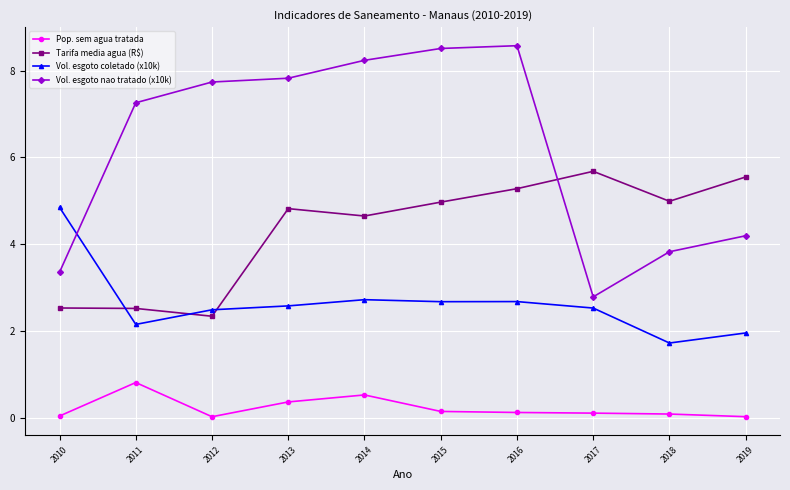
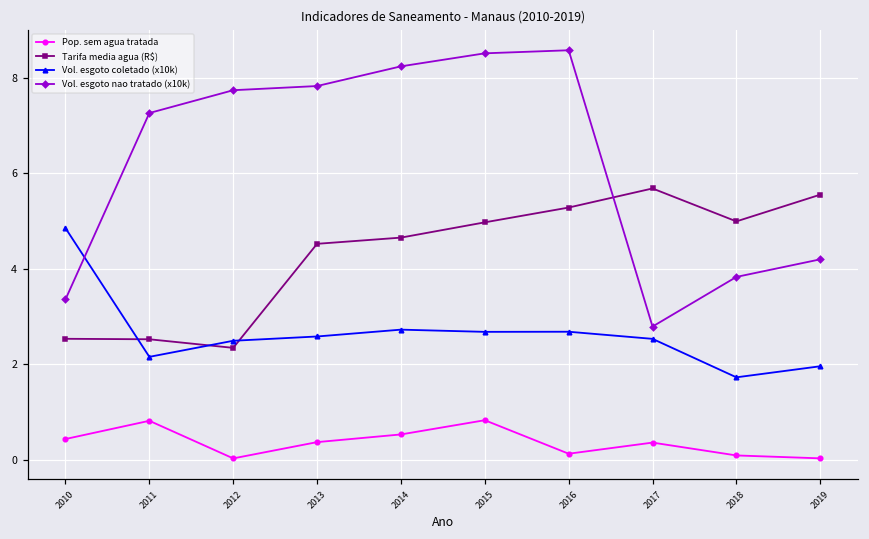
Pop. sem agua tratada, 2010: 0.0 -> 0.4
Tarifa media agua (R$), 2013: 4.8 -> 4.5
Pop. sem agua tratada, 2015: 0.1 -> 0.8
Pop. sem agua tratada, 2017: 0.1 -> 0.4
